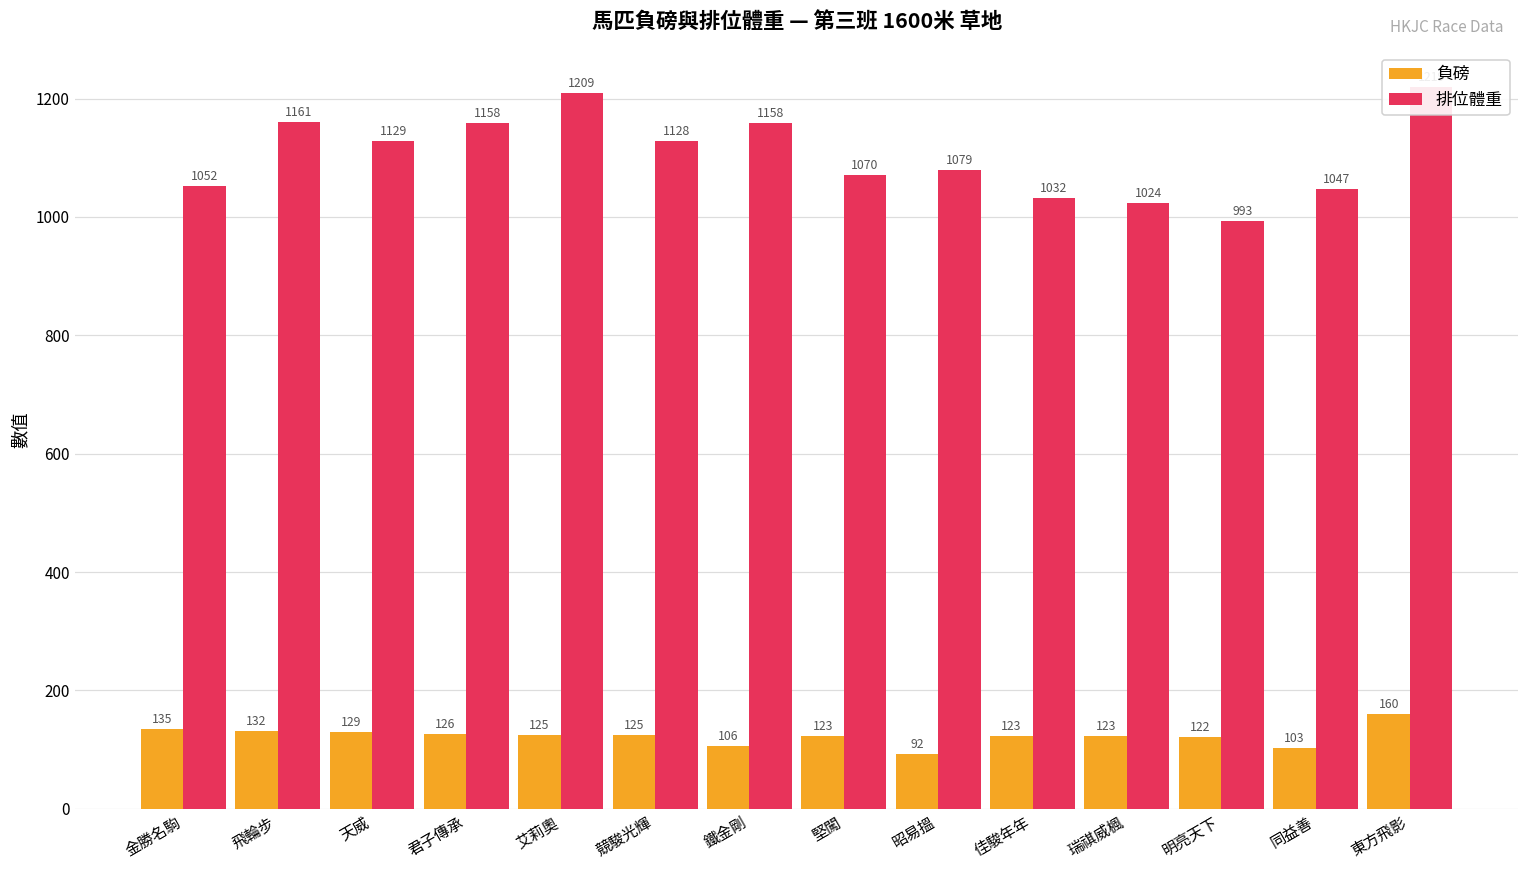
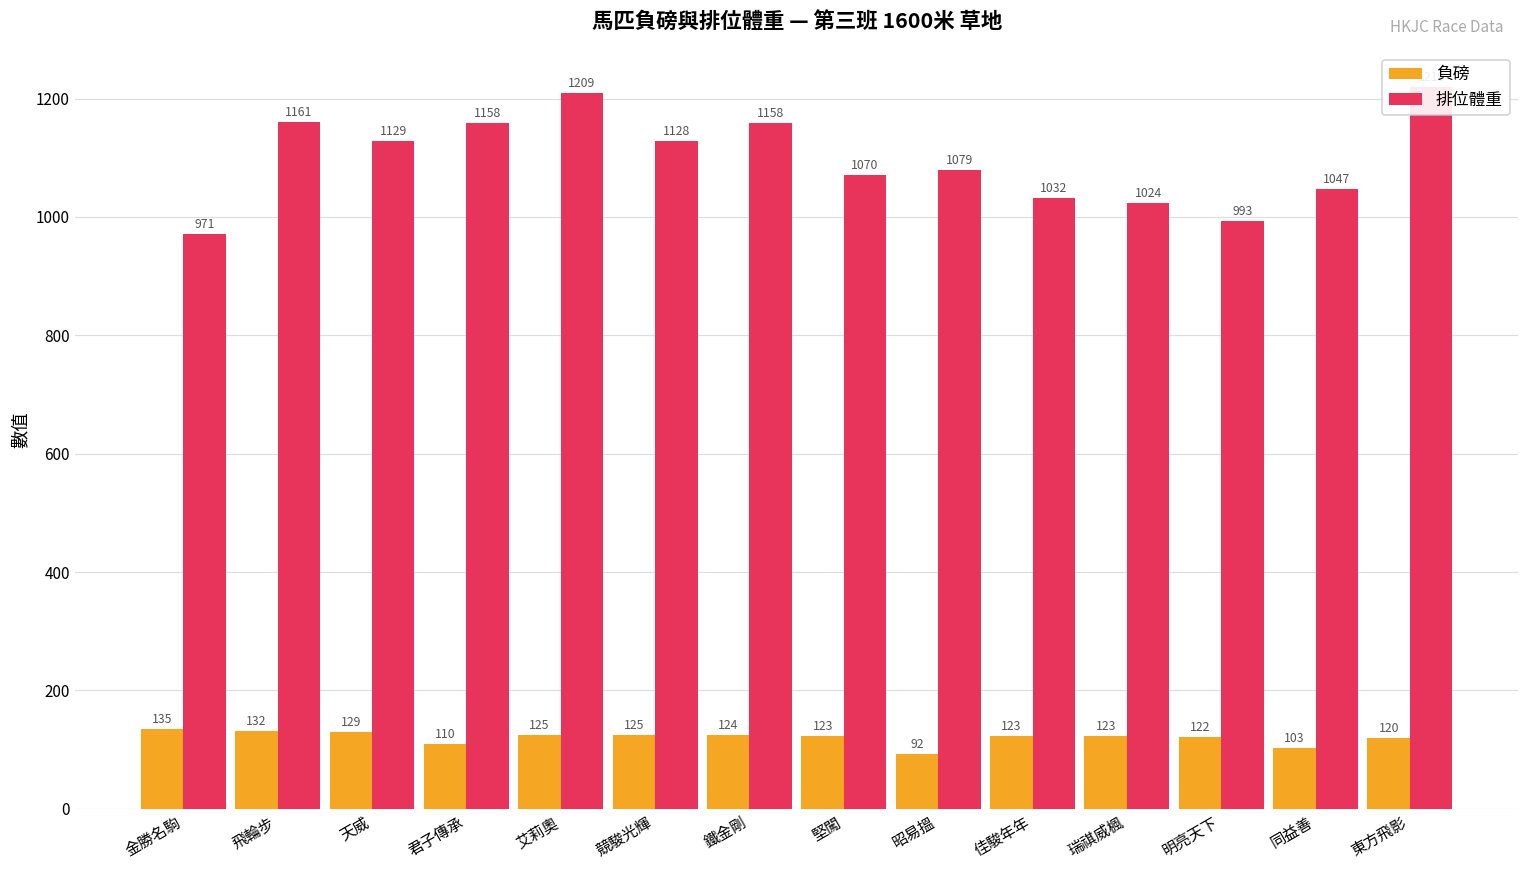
排位體重, 金勝名駒: 1052 -> 971
負磅, 君子傳承: 126 -> 110
負磅, 鐵金剛: 106 -> 124
負磅, 東方飛影: 160 -> 120
